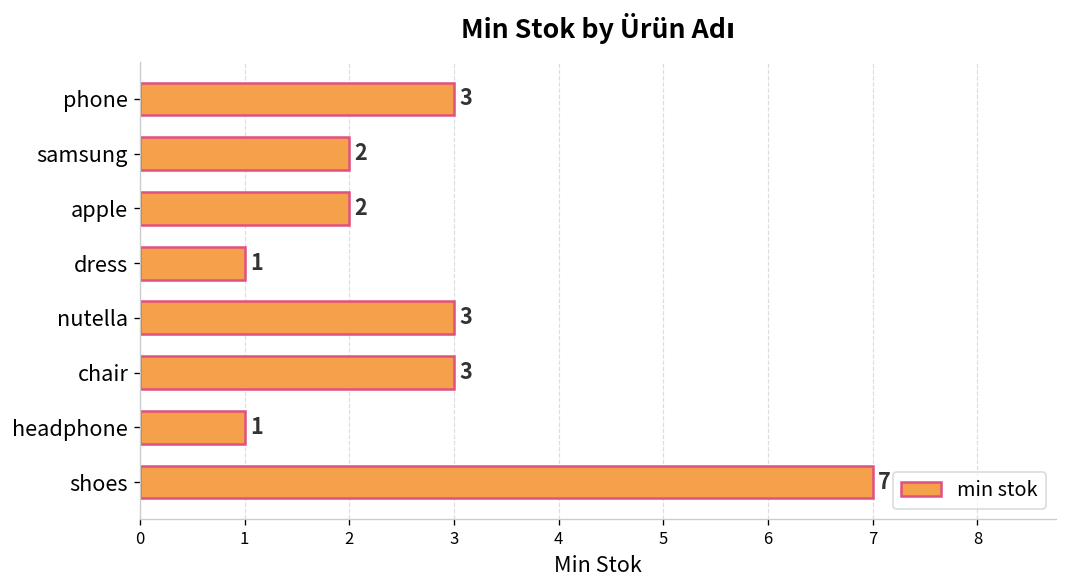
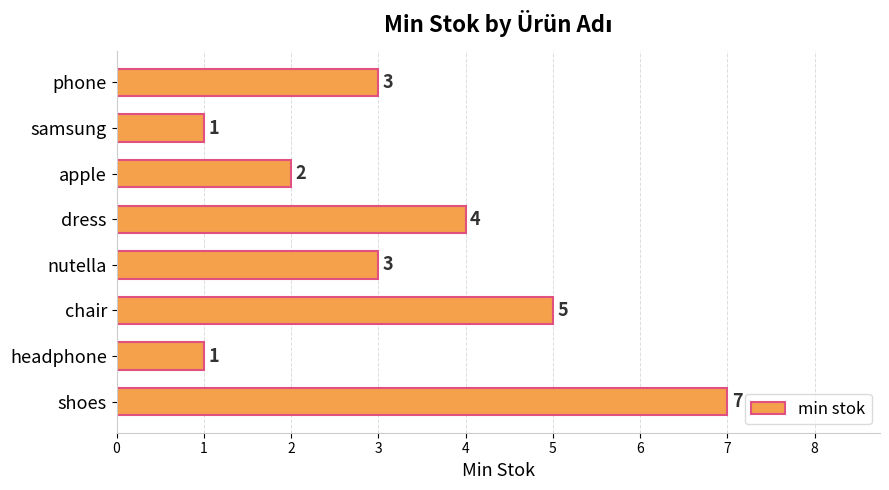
samsung: 2 -> 1
dress: 1 -> 4
chair: 3 -> 5
